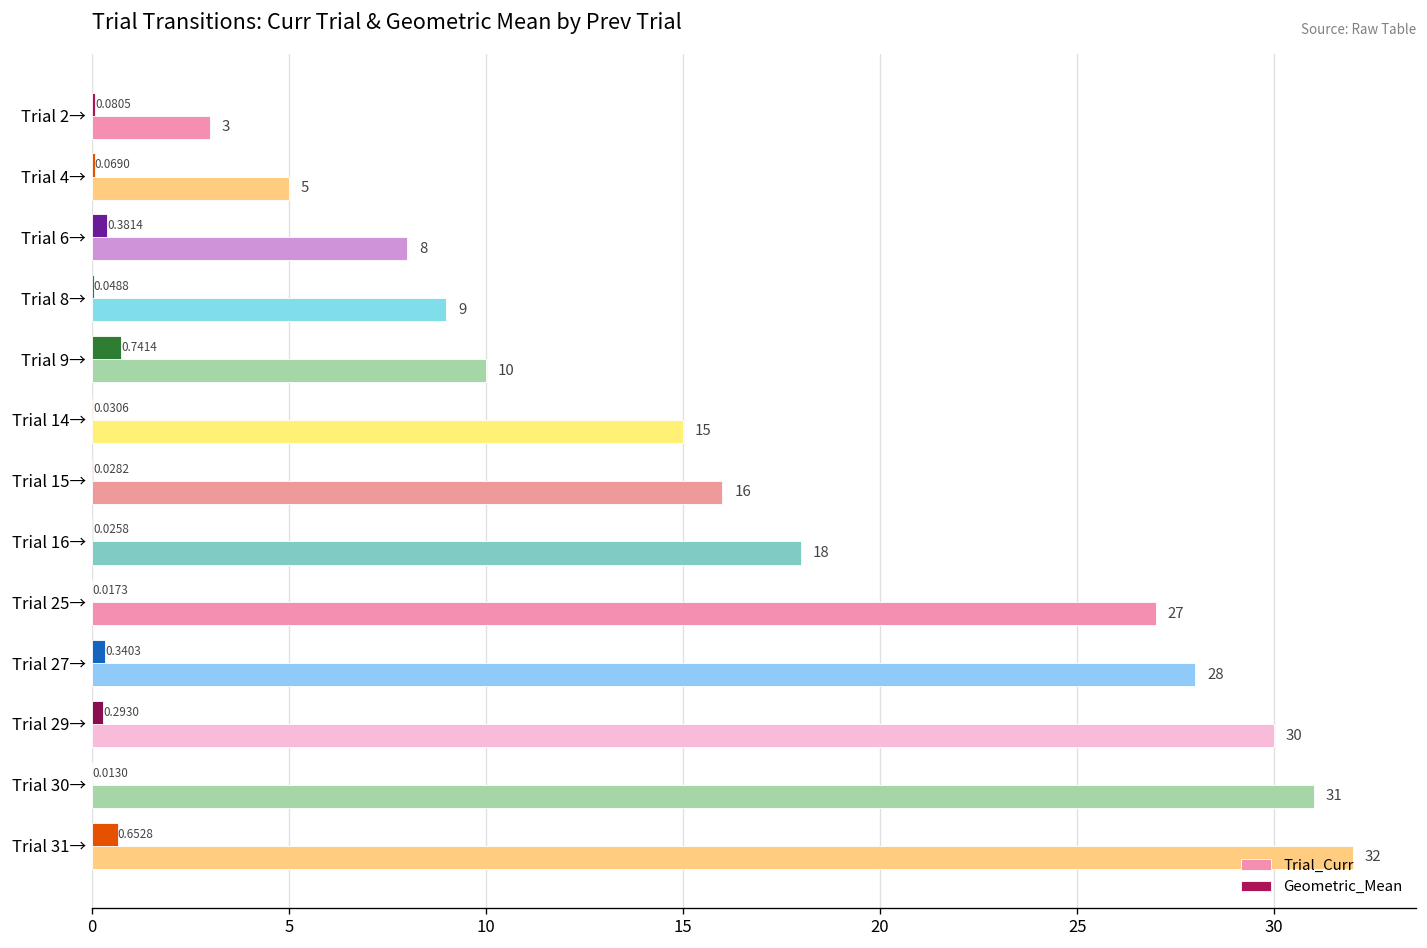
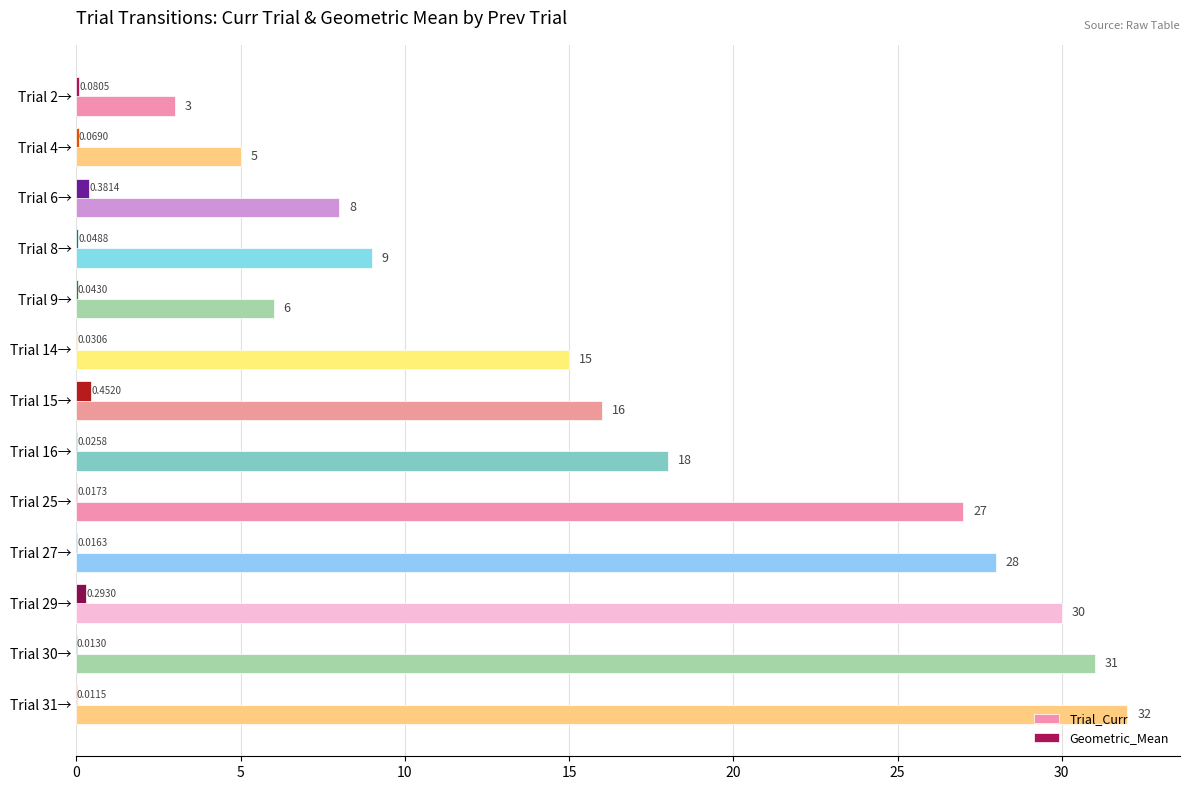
Geometric_Mean, Trial 9→: 0.7414 -> 0.0430
Trial_Curr, Trial 9→: 10 -> 6
Geometric_Mean, Trial 15→: 0.0282 -> 0.4520
Geometric_Mean, Trial 27→: 0.3403 -> 0.0163
Geometric_Mean, Trial 31→: 0.6528 -> 0.0115
